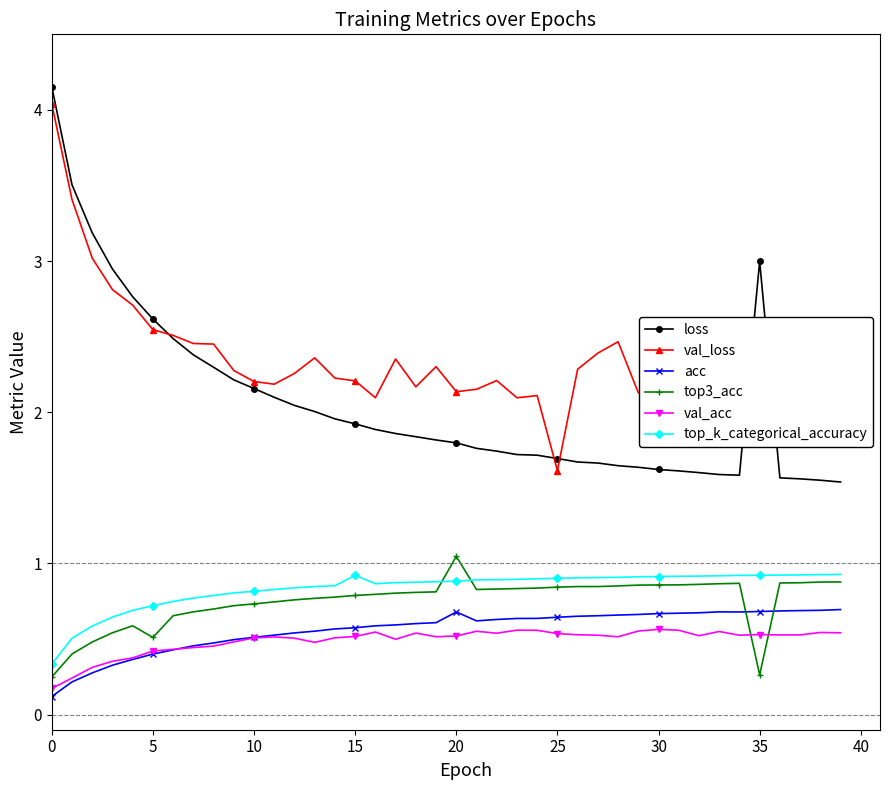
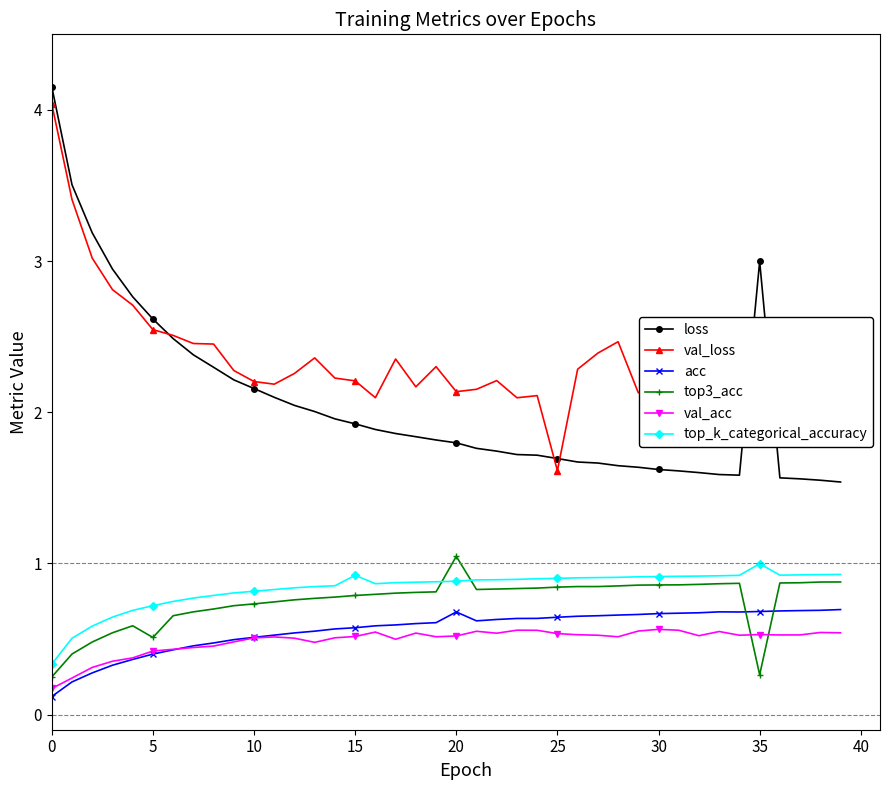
top_k_categorical_accuracy, 35: 0.92 -> 1.00
